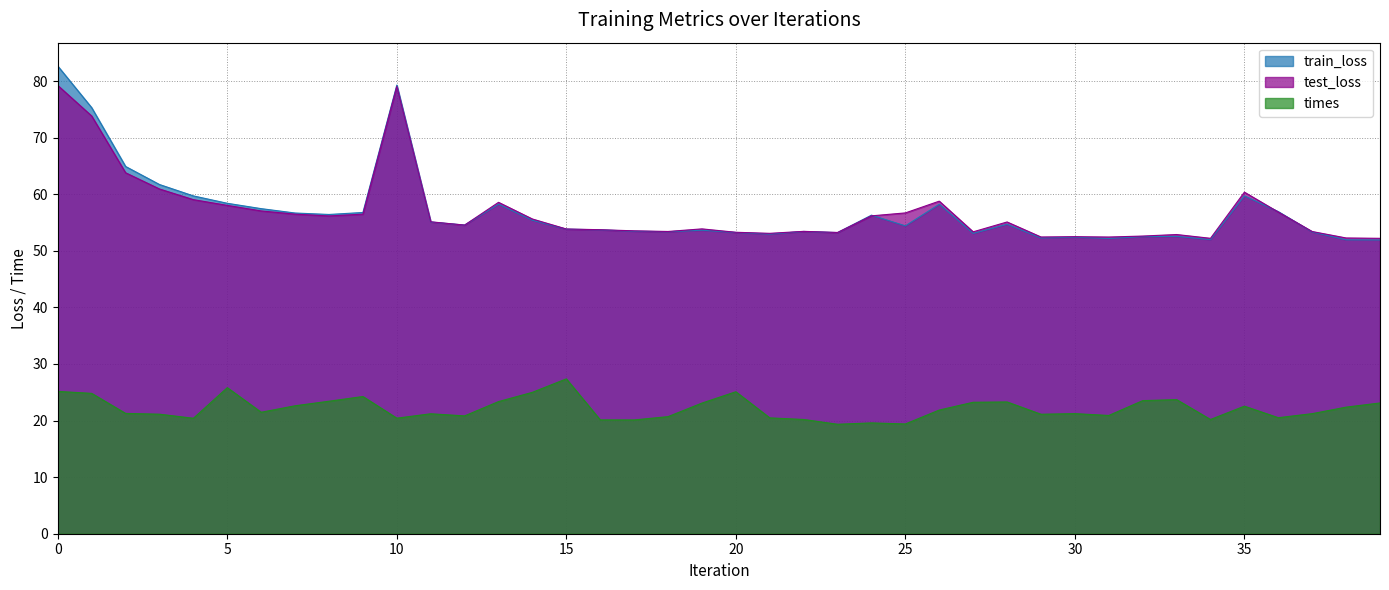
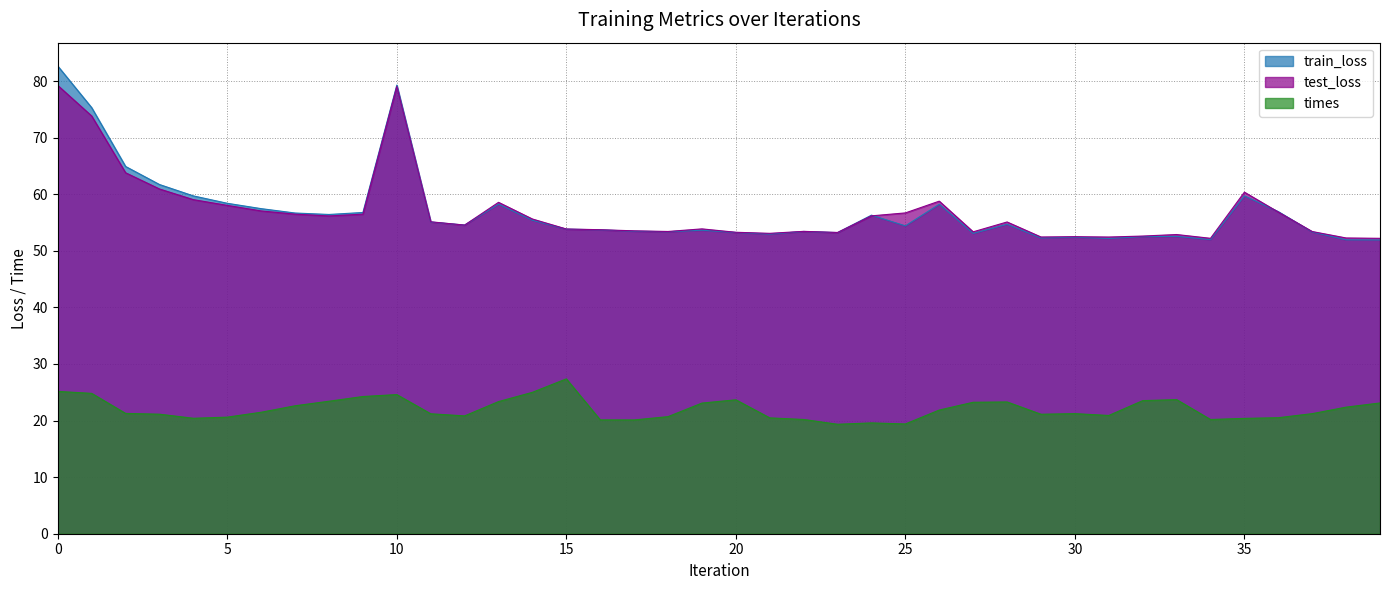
times, 5: 26 -> 21
times, 10: 20 -> 25
times, 20: 25 -> 24
times, 35: 23 -> 20
